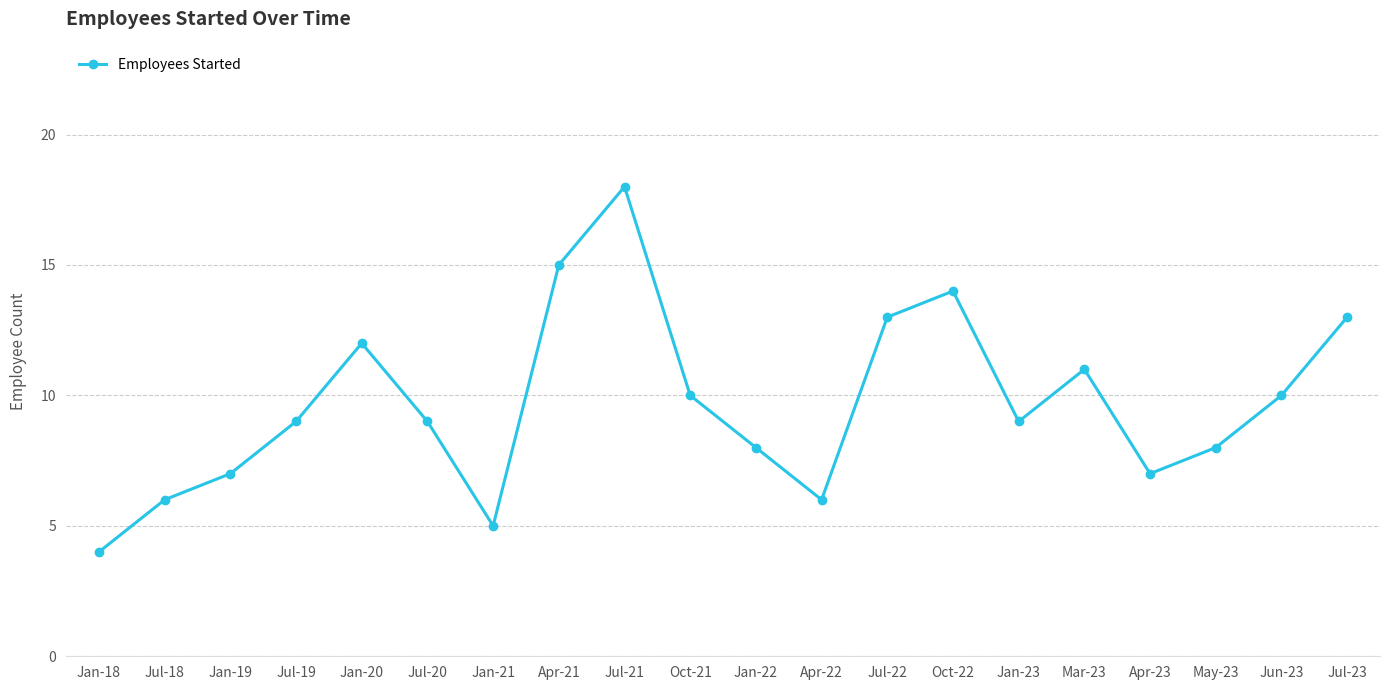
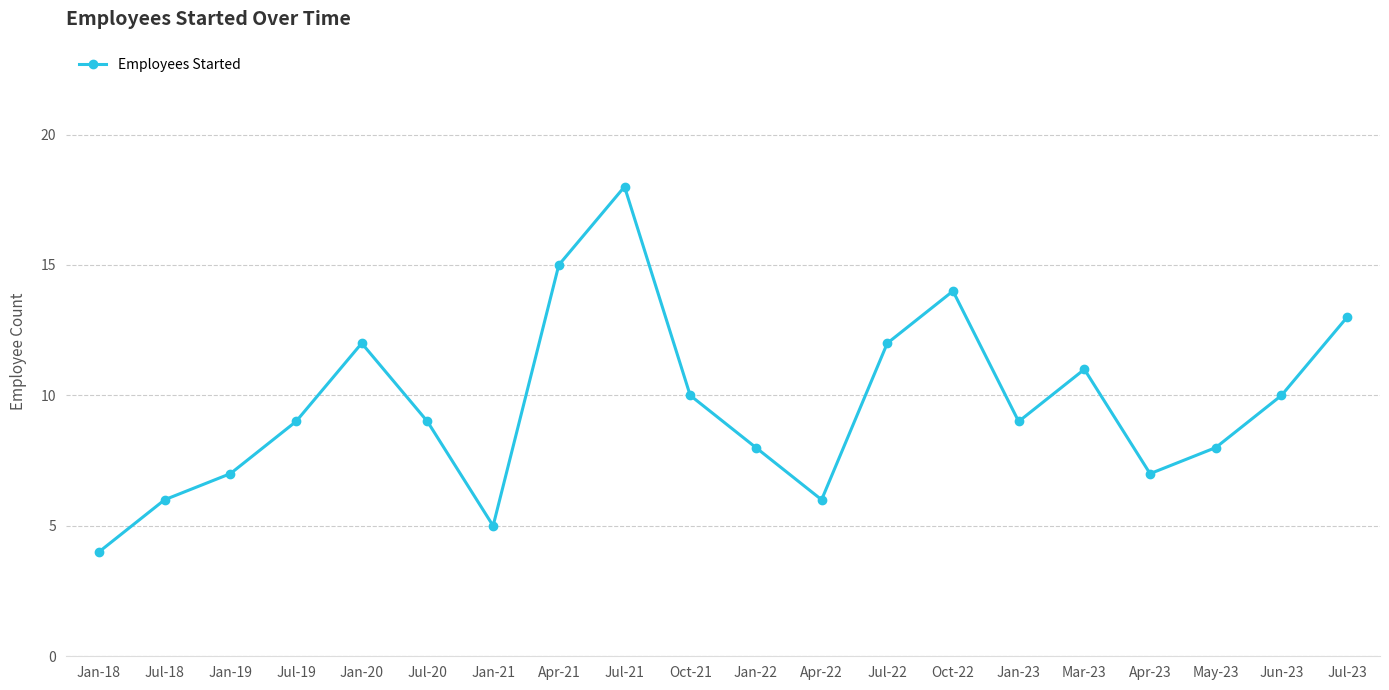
Jul-22: 13 -> 12
